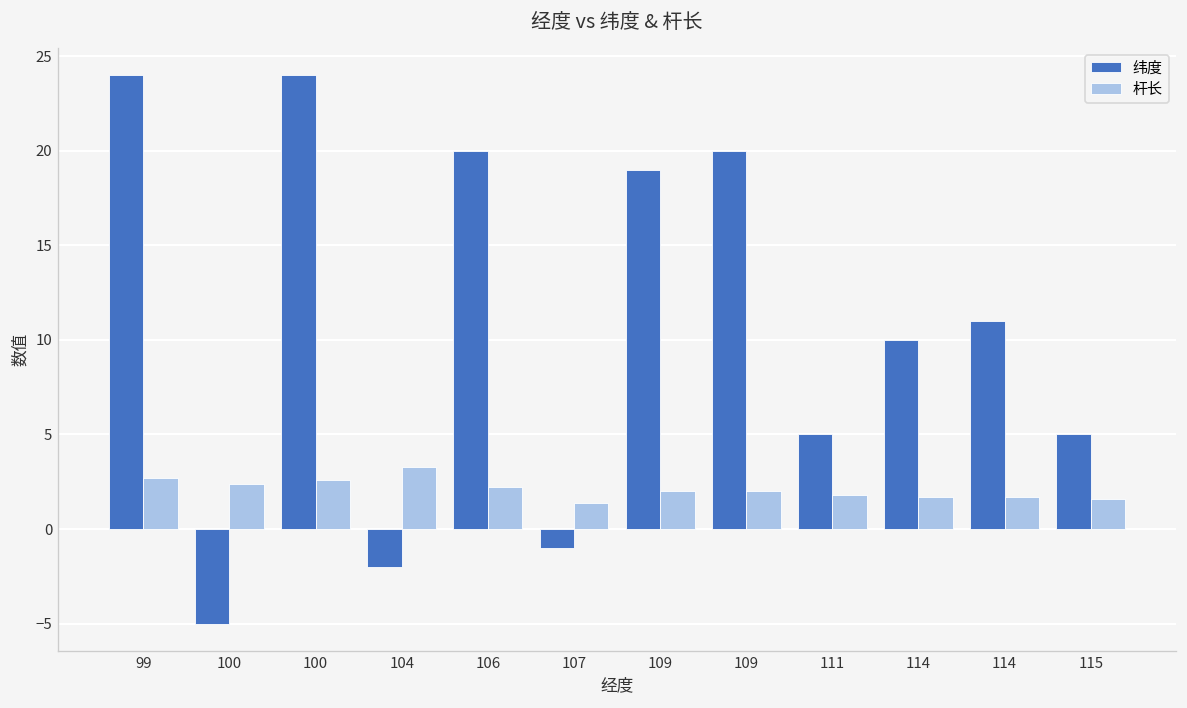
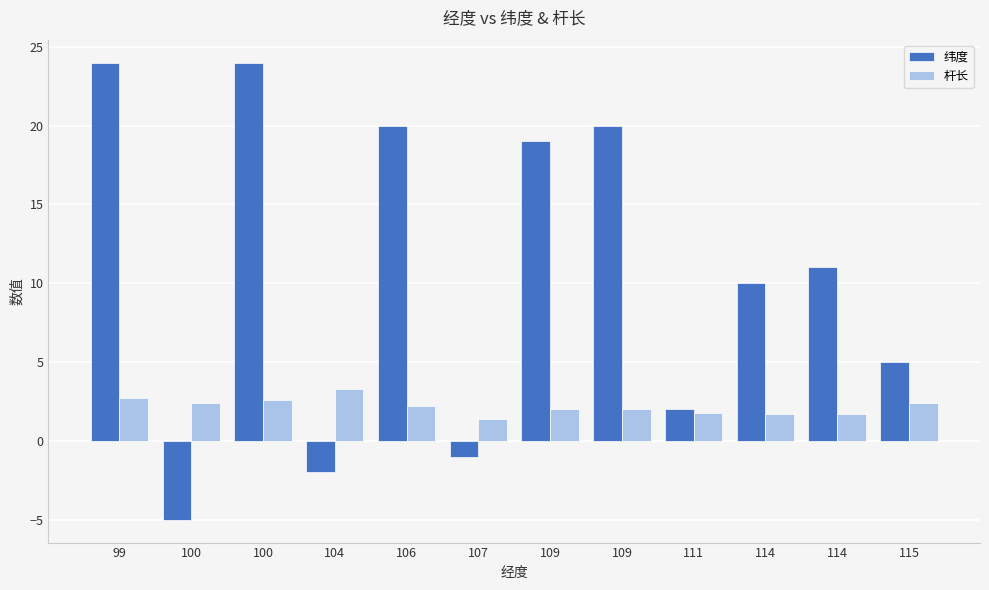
纬度, 111: 5 -> 2
杆长, 115: 1.6 -> 2.4
